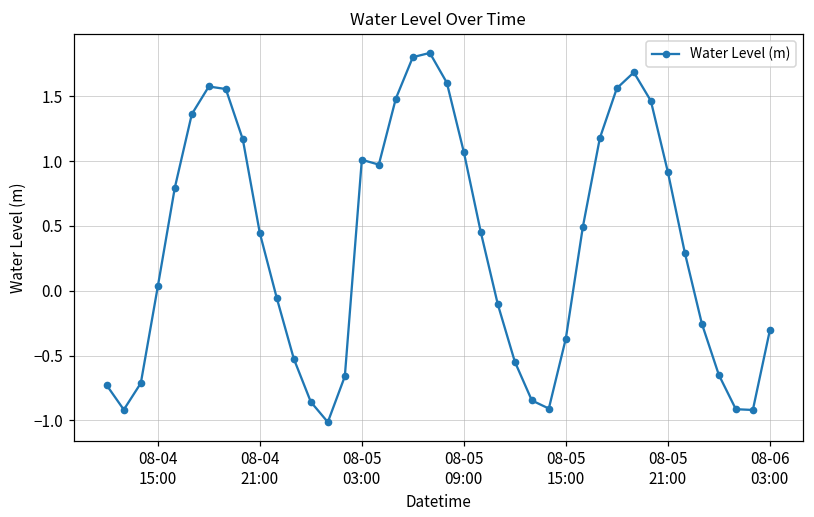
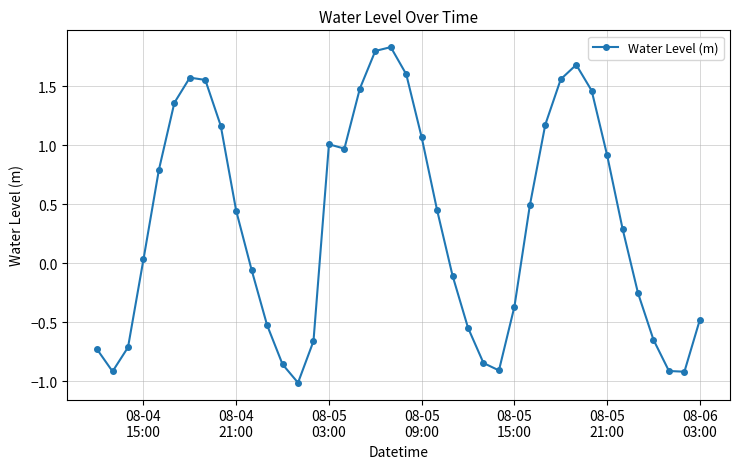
08-06 03:00: -0.31 -> -0.48
